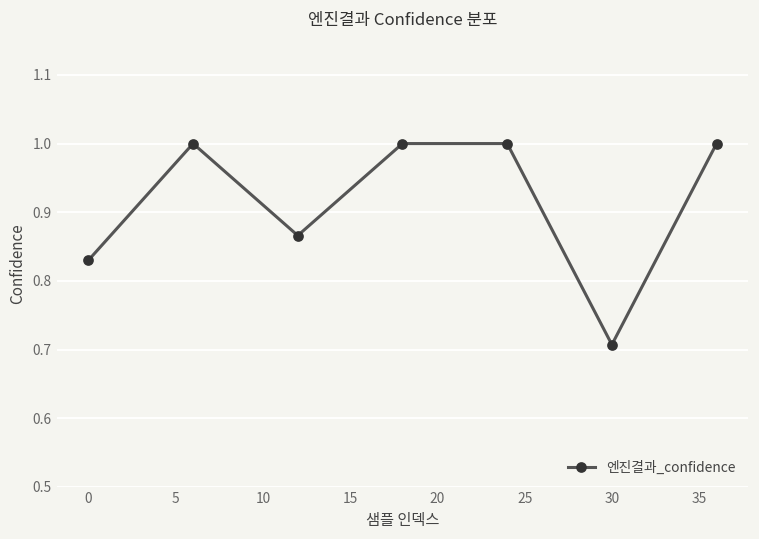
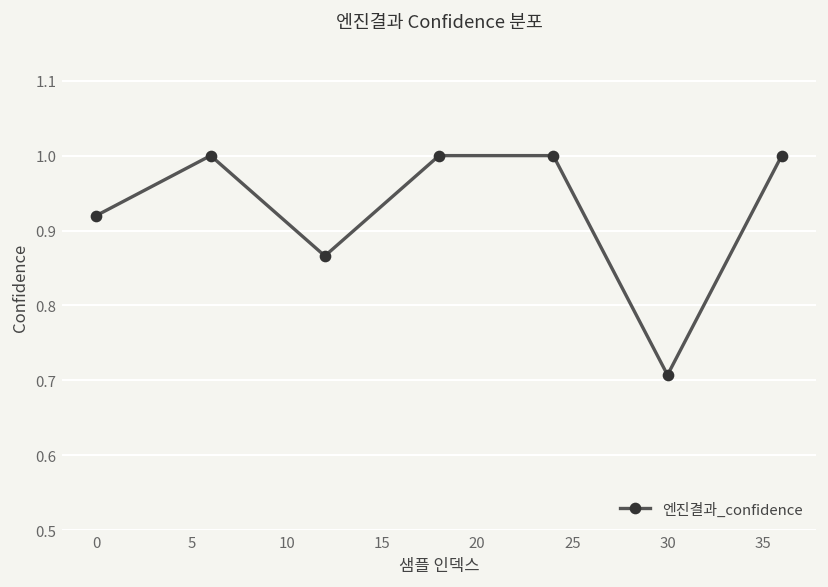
0: 0.83 -> 0.92
